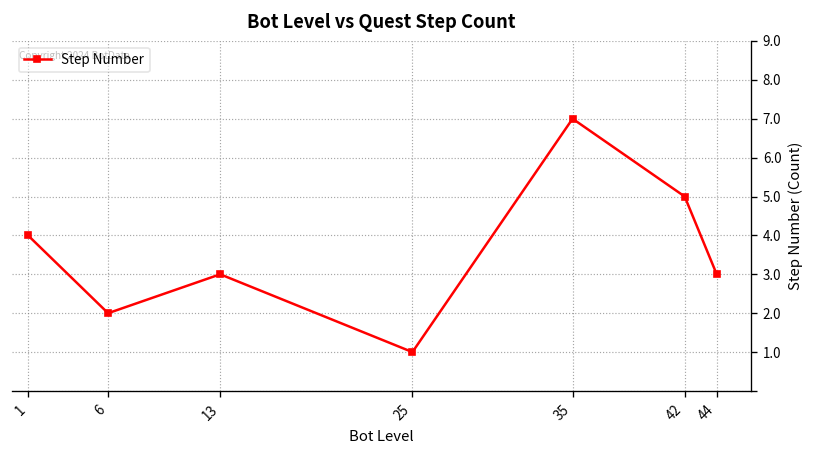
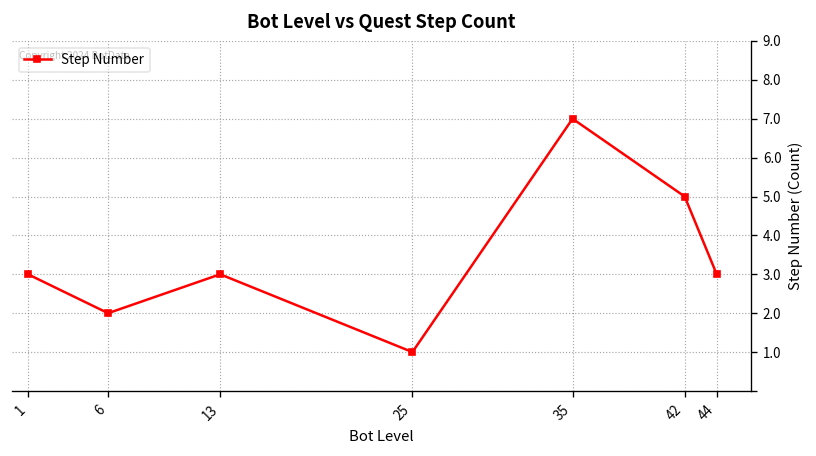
1: 4 -> 3
